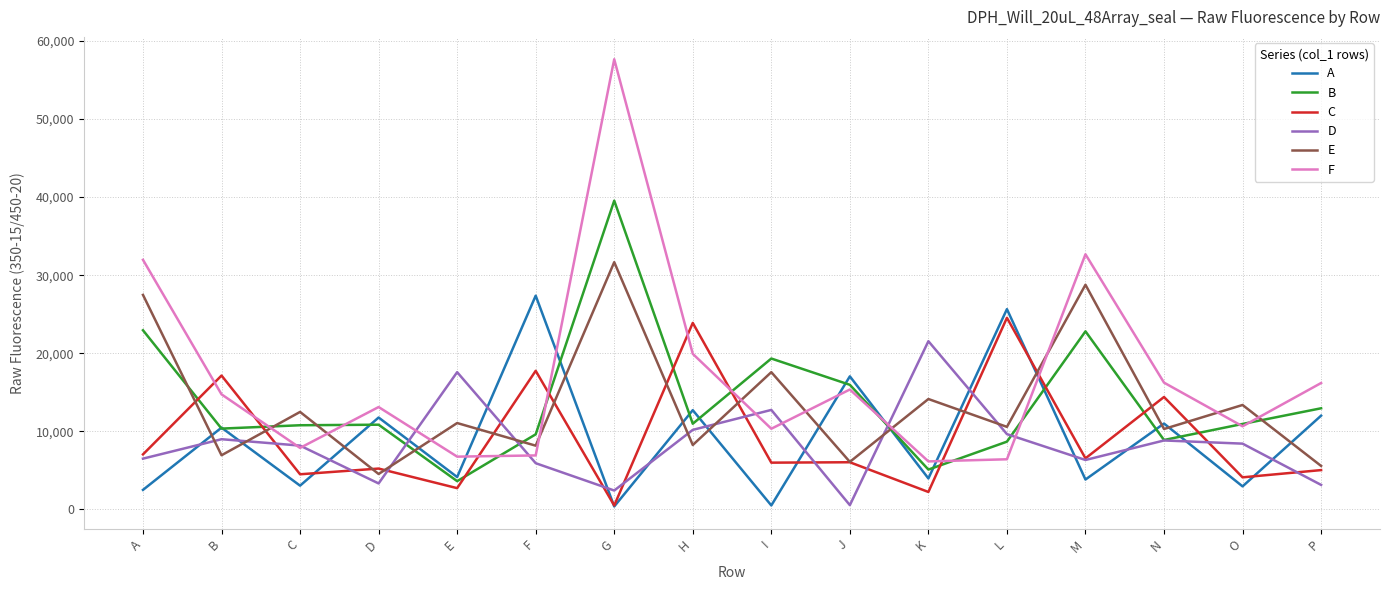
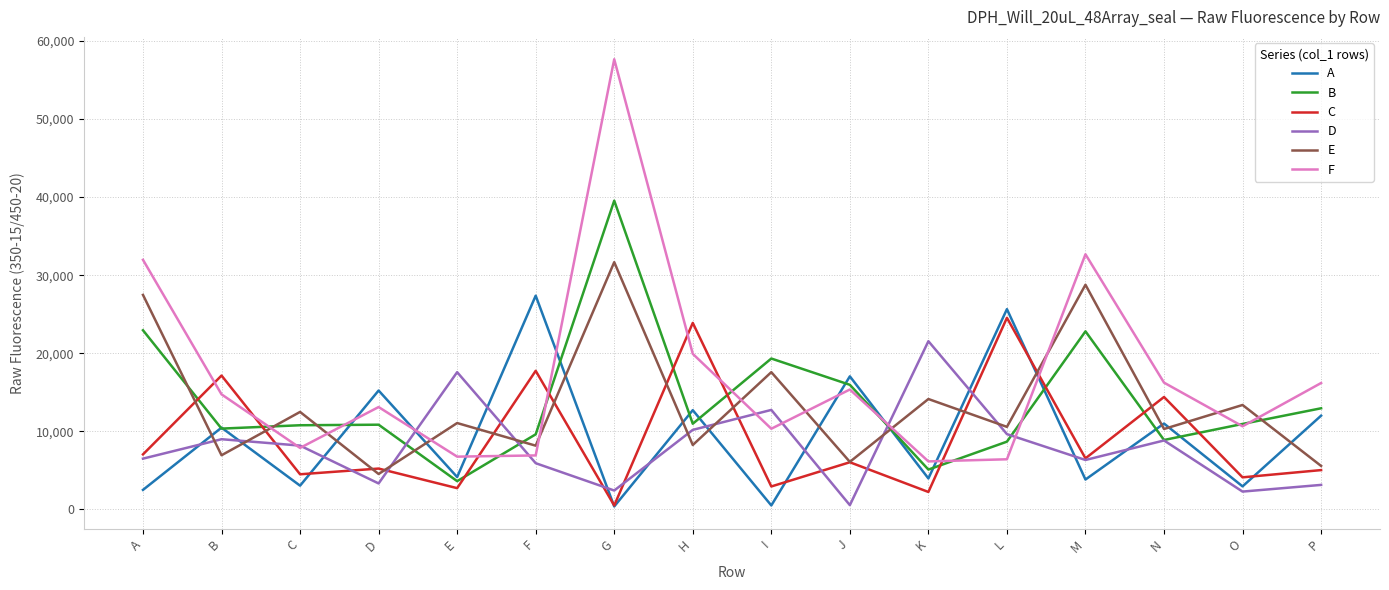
A, D: 12,000 -> 15,000
C, I: 6,000 -> 3,000
D, O: 8,000 -> 2,000
